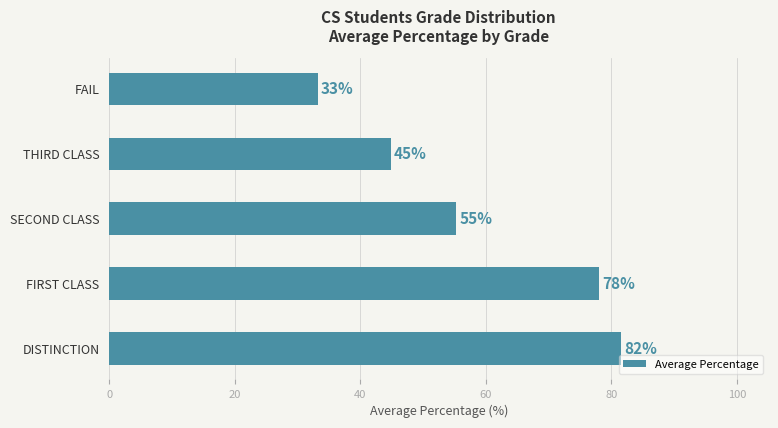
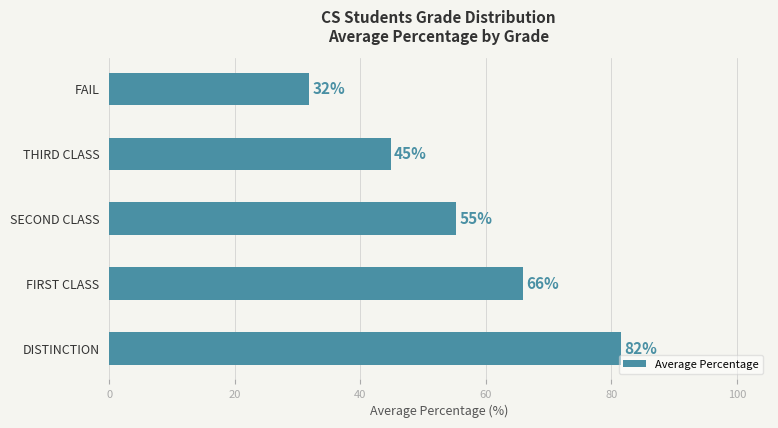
FAIL: 33% -> 32%
FIRST CLASS: 78% -> 66%
